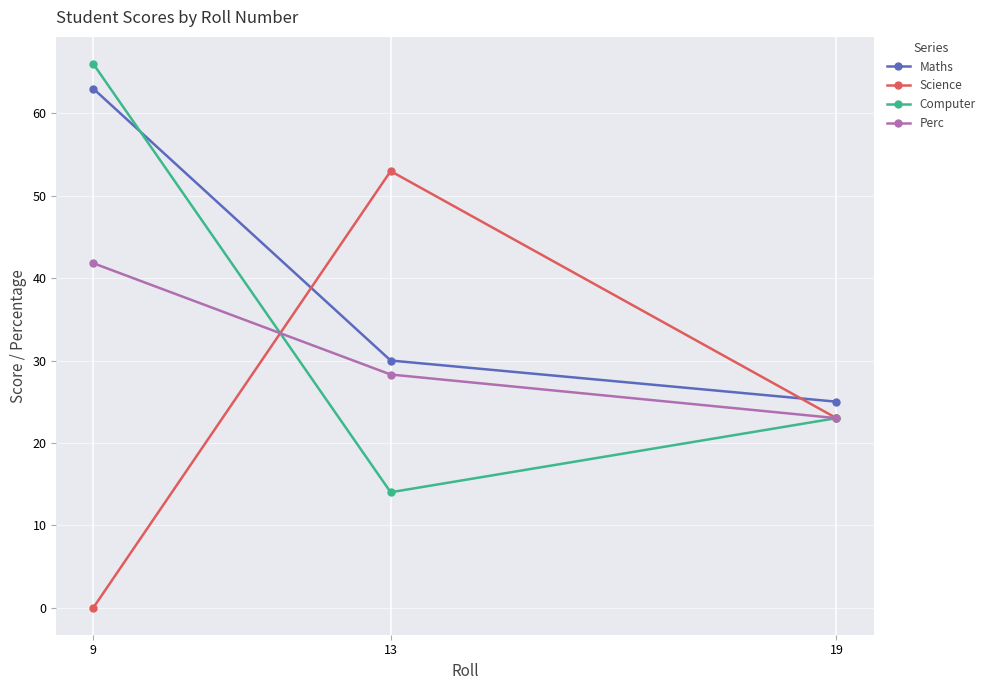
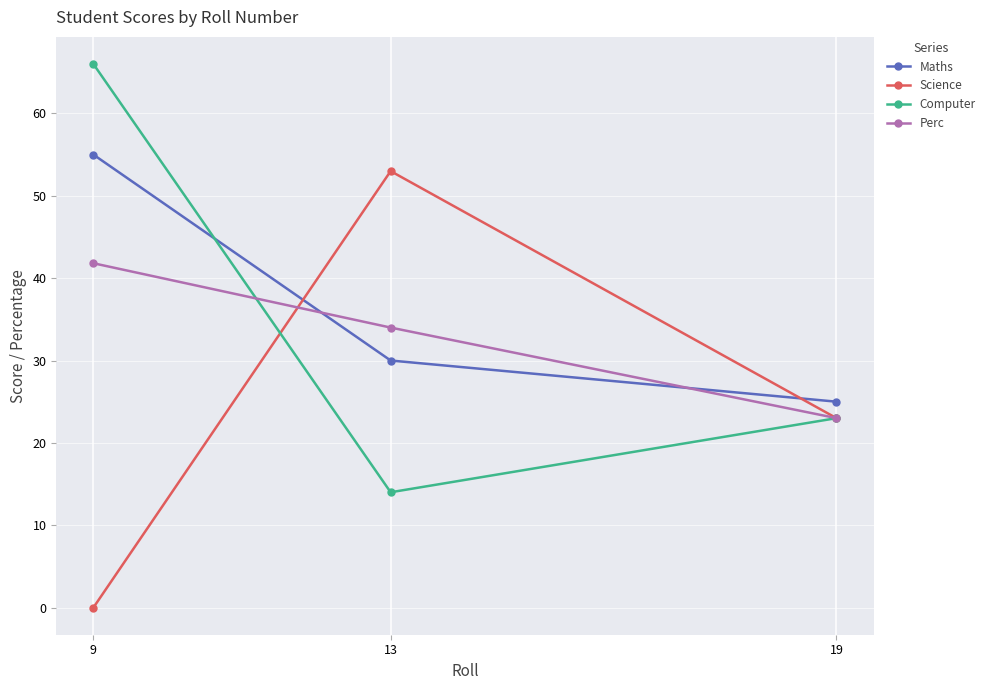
Maths, 9: 63 -> 55
Perc, 13: 28 -> 34
